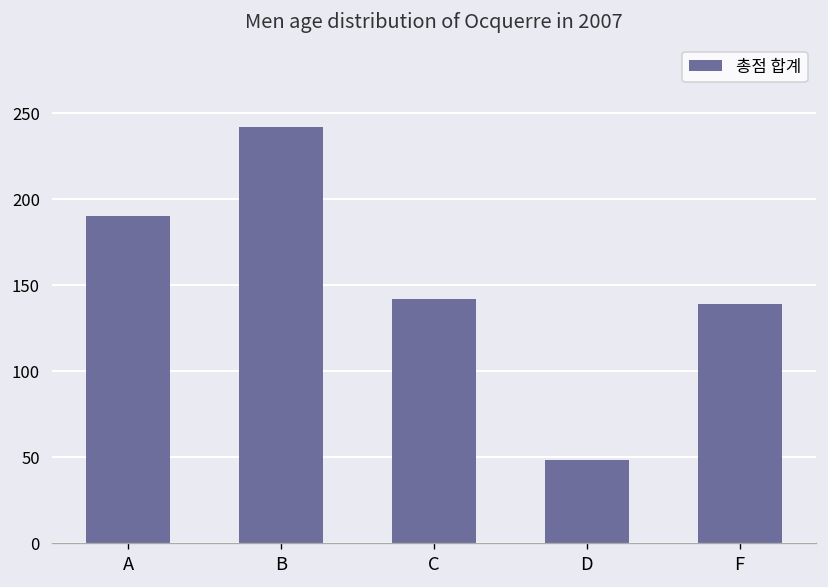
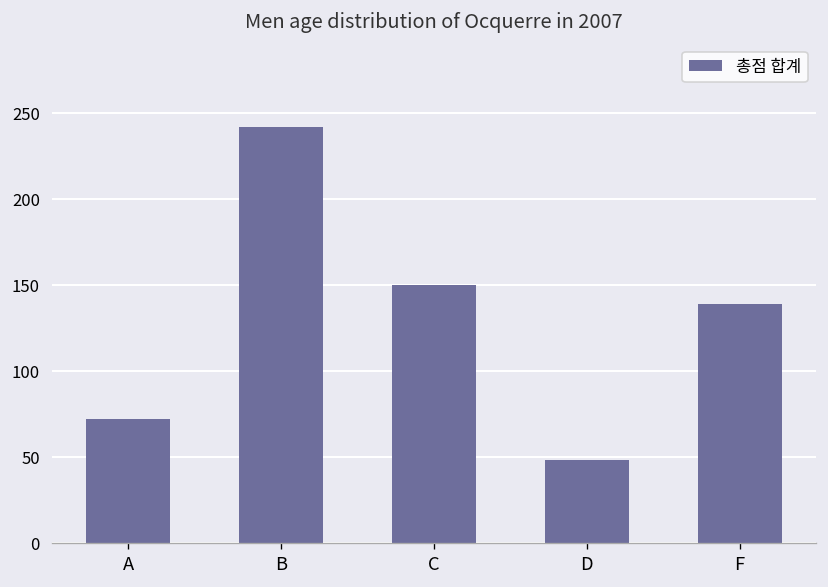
A: 190 -> 72
C: 142 -> 150
